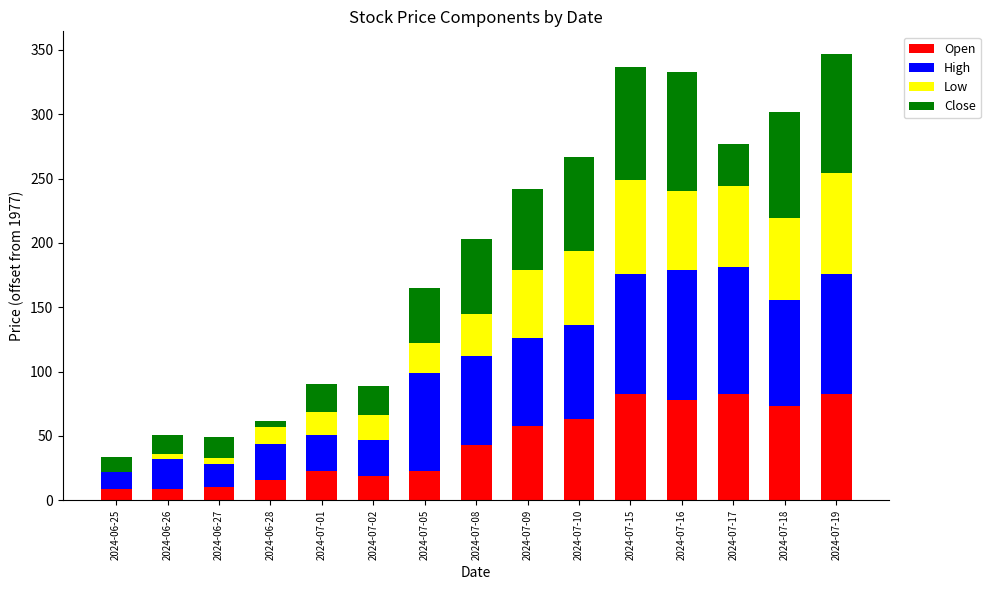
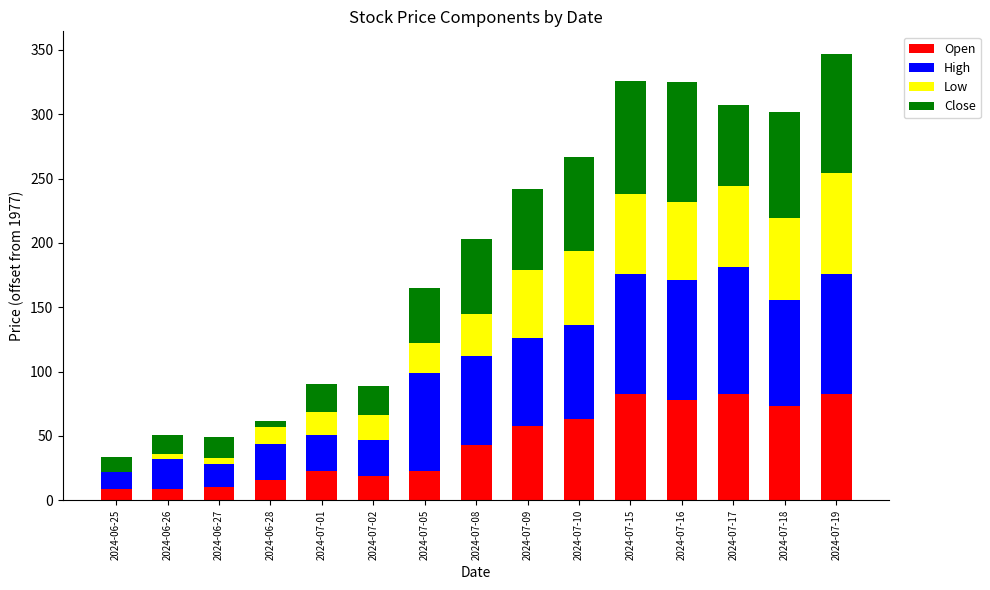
Low, 2024-07-15: 73 -> 62
High, 2024-07-16: 101 -> 93
Close, 2024-07-17: 33 -> 63
